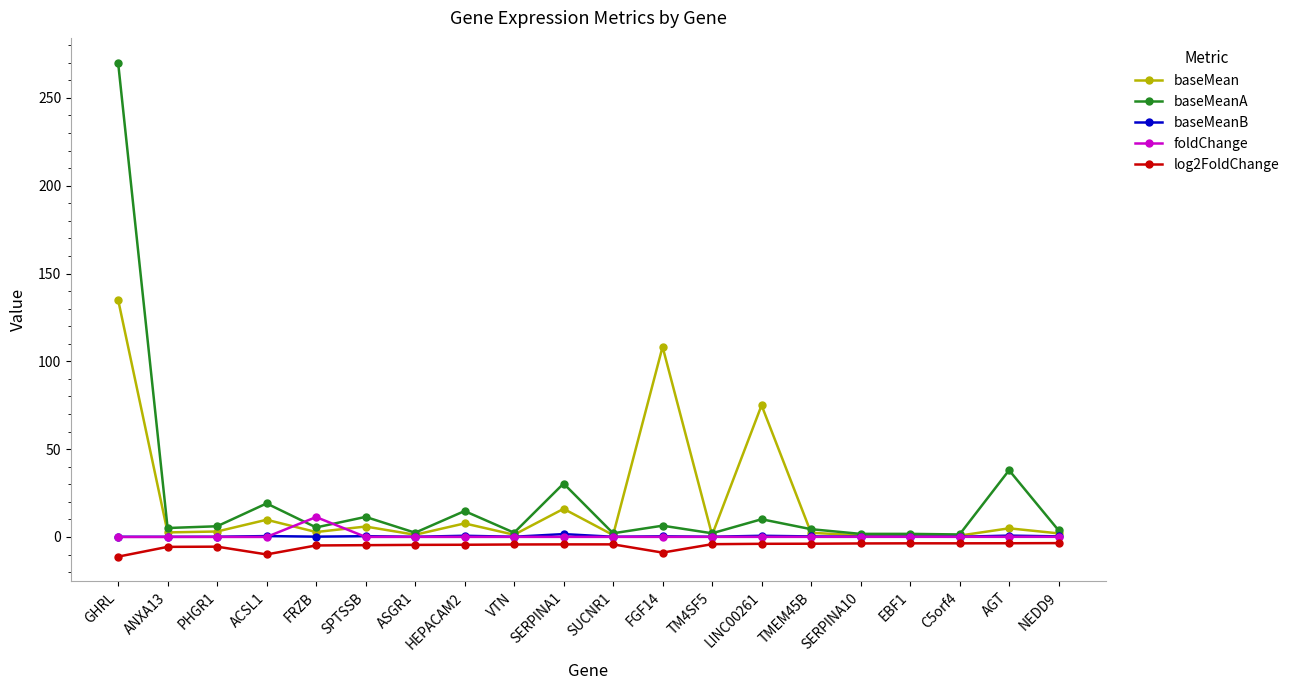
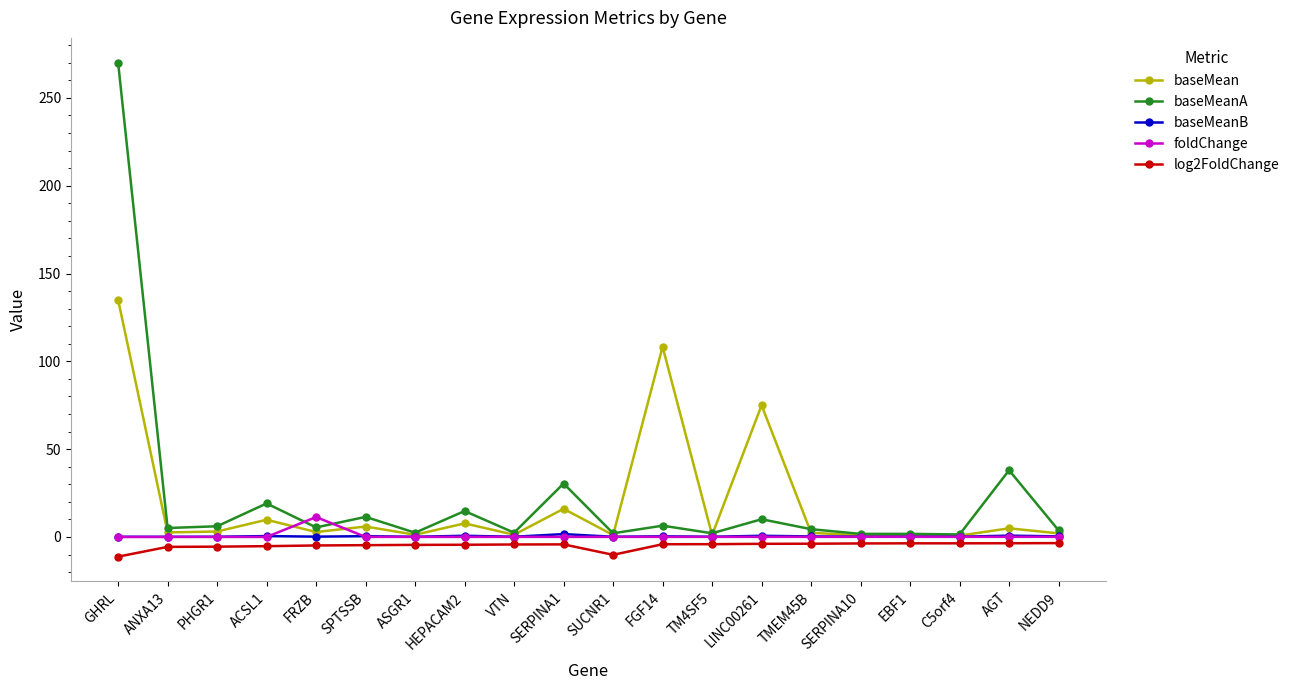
log2FoldChange, ACSL1: -10 -> -5
log2FoldChange, SUCNR1: -4 -> -10
log2FoldChange, FGF14: -9 -> -4
